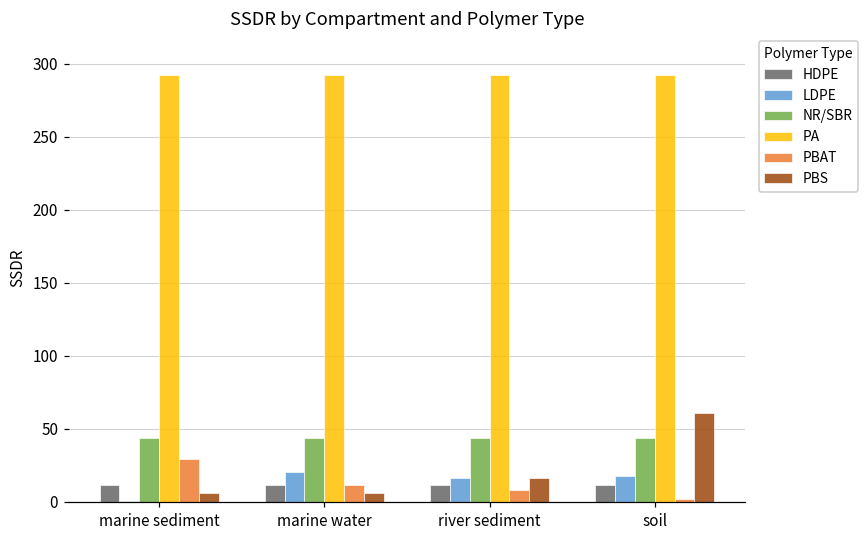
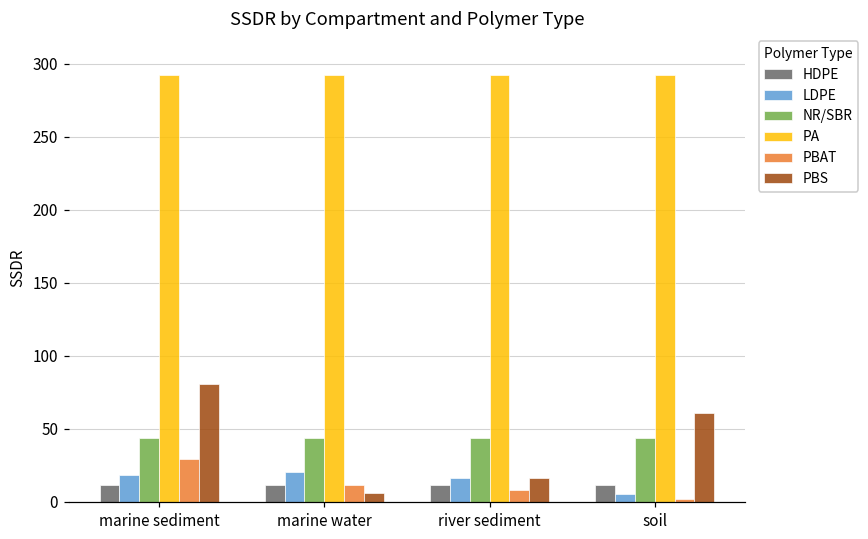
LDPE, marine sediment: 0 -> 19
PBS, marine sediment: 6 -> 81
LDPE, soil: 18 -> 6
